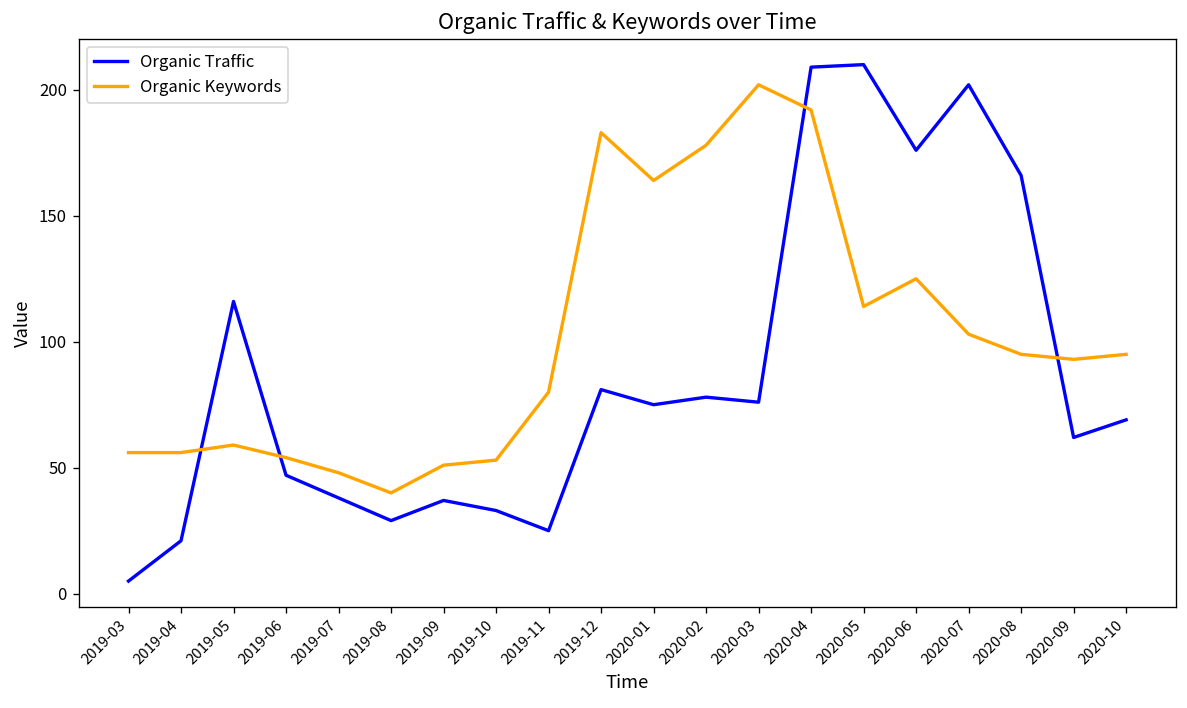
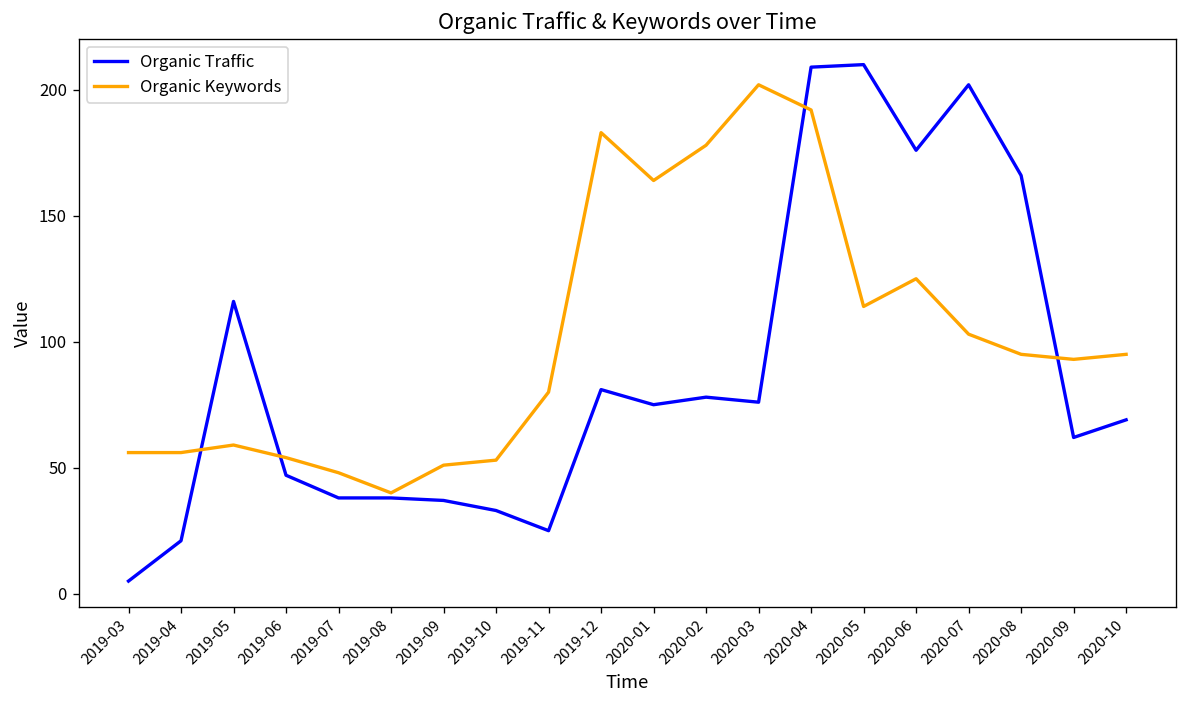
Organic Traffic, 2019-08: 29 -> 38
